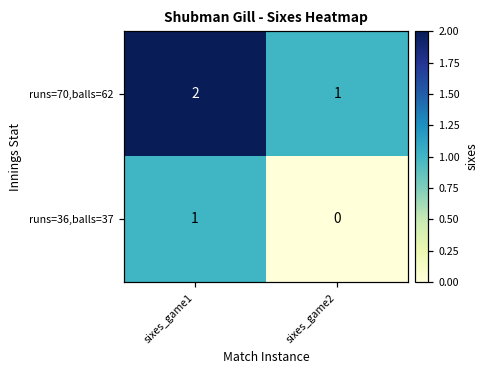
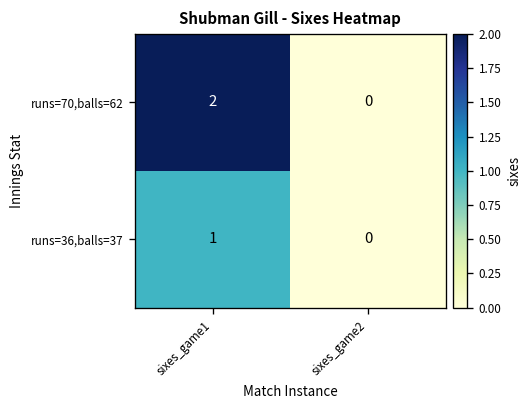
runs=70,balls=62, sixes_game2: 1 -> 0
